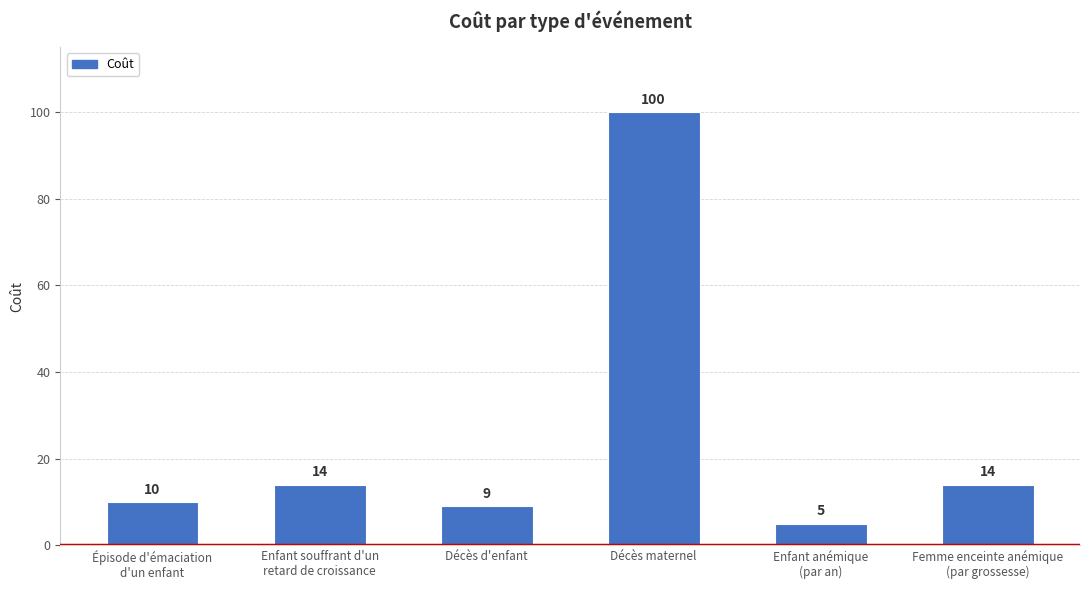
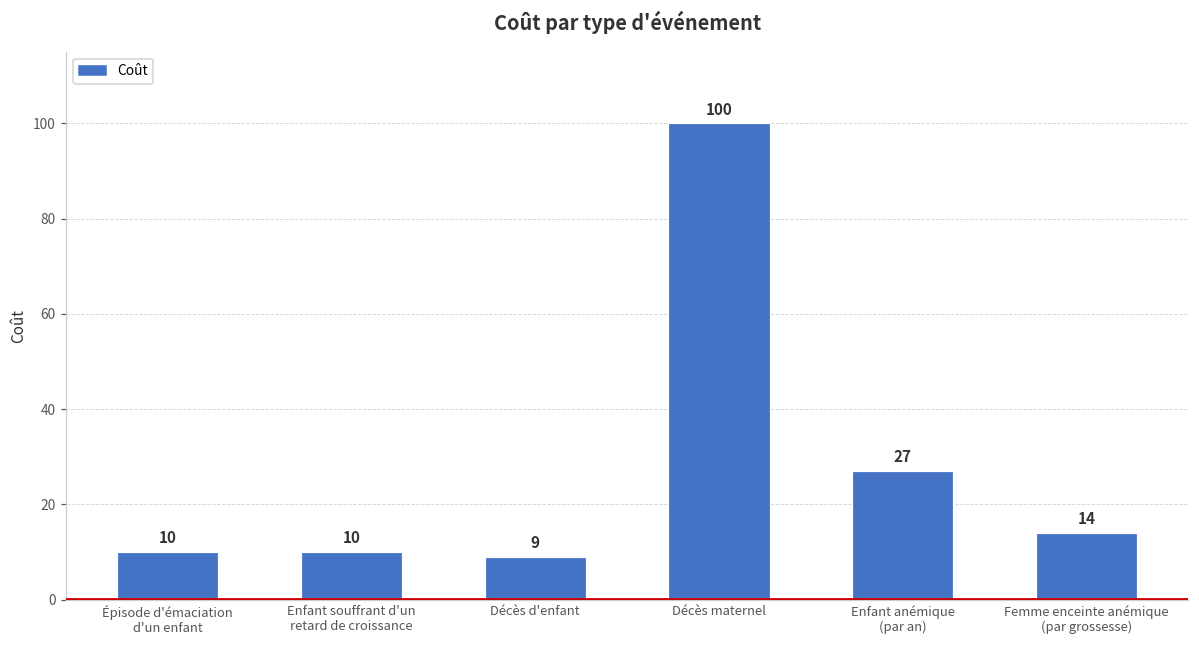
Enfant souffrant d'un retard de croissance: 14 -> 10
Enfant anémique (par an): 5 -> 27
